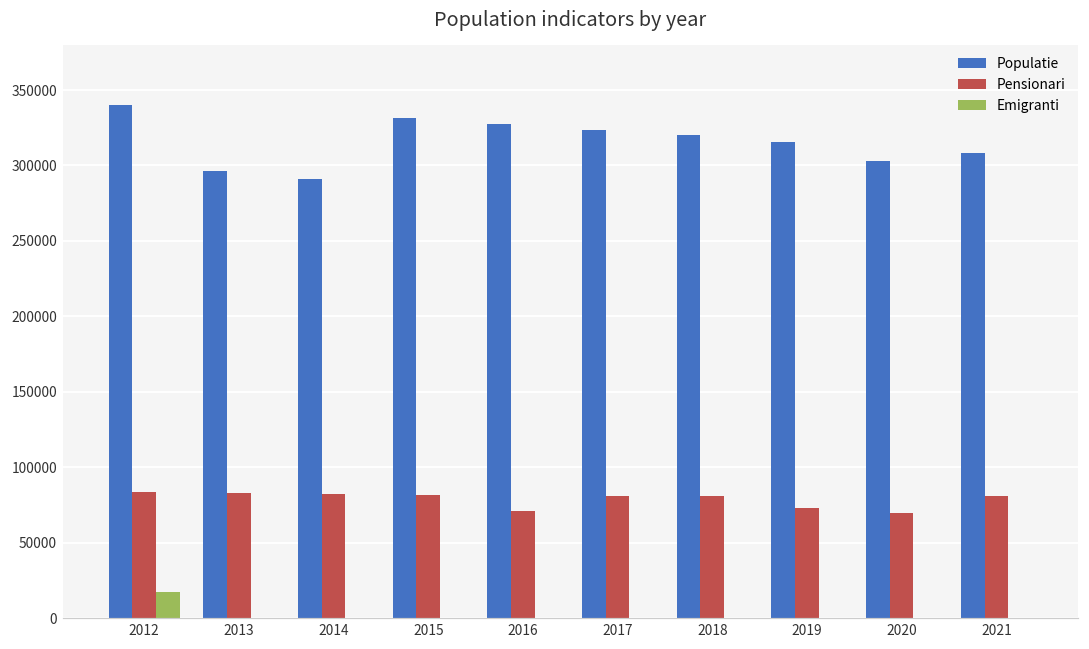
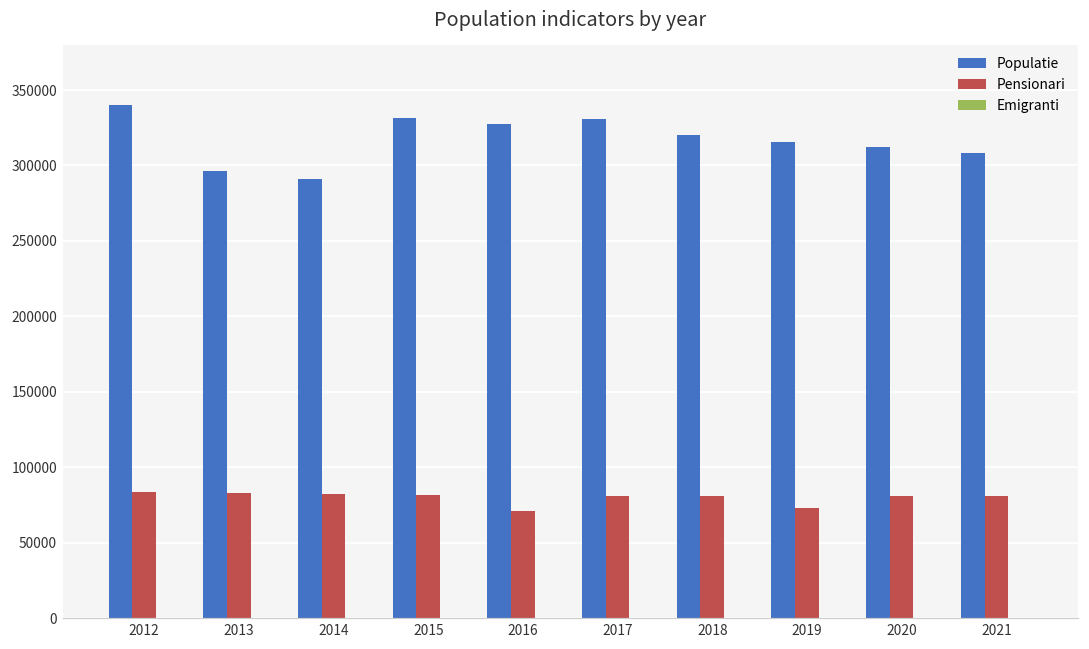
Emigranti, 2012: 17000 -> 0
Populatie, 2017: 324000 -> 331000
Populatie, 2020: 303000 -> 312000
Pensionari, 2020: 70000 -> 81000
